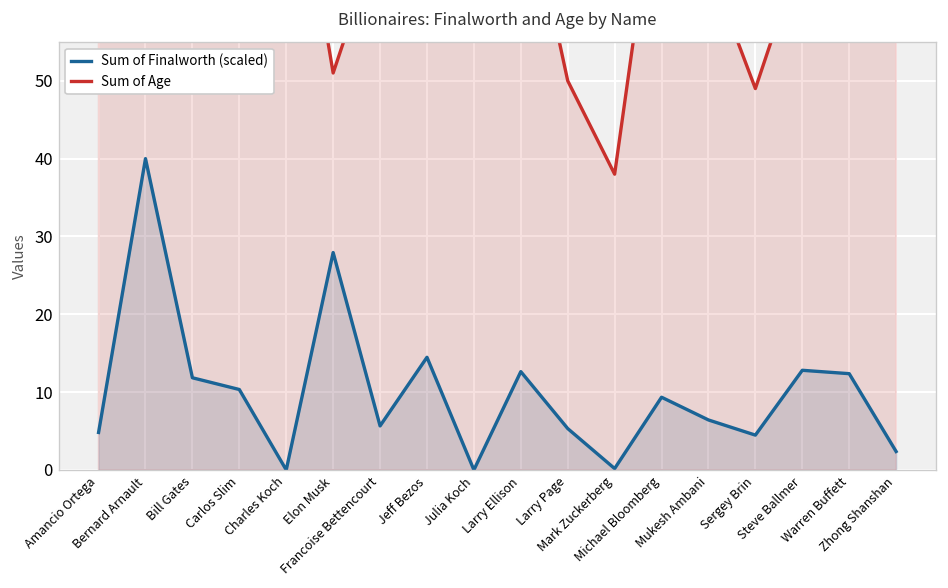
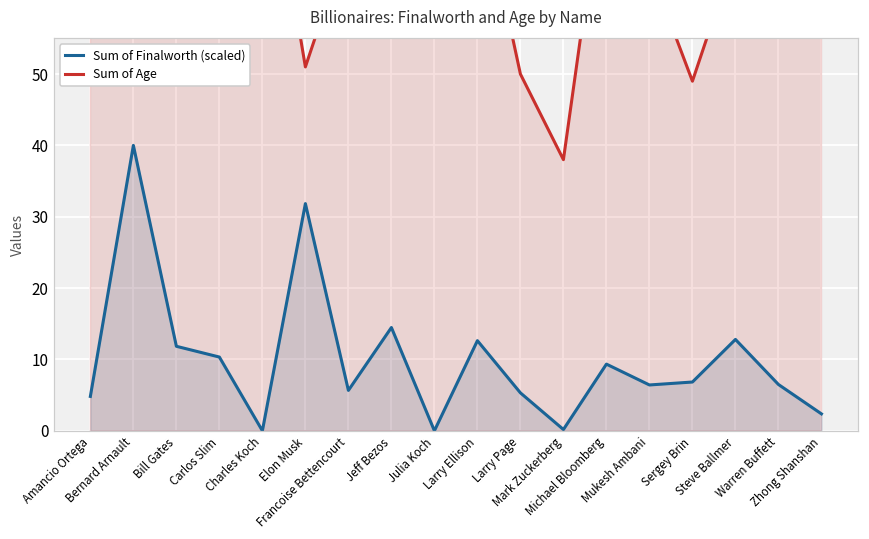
Sum of Finalworth (scaled), Elon Musk: 28 -> 32
Sum of Finalworth (scaled), Sergey Brin: 4 -> 7
Sum of Finalworth (scaled), Warren Buffett: 12 -> 6
